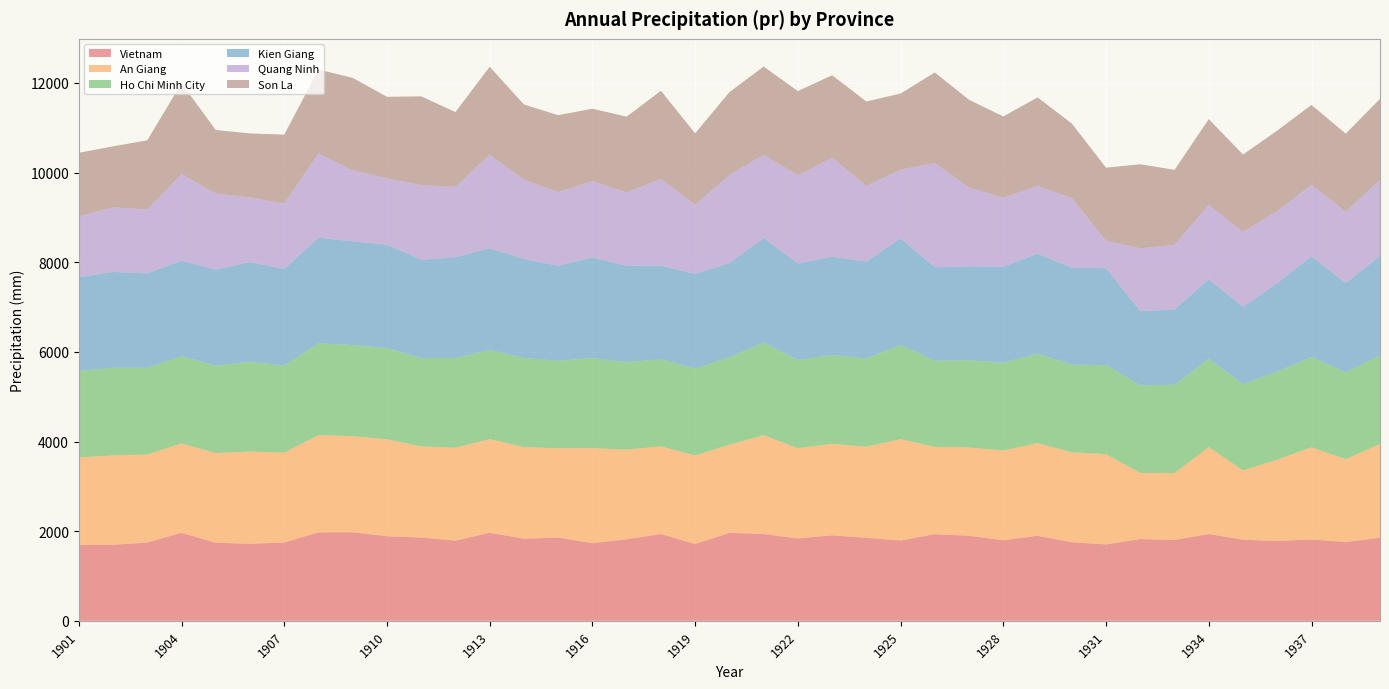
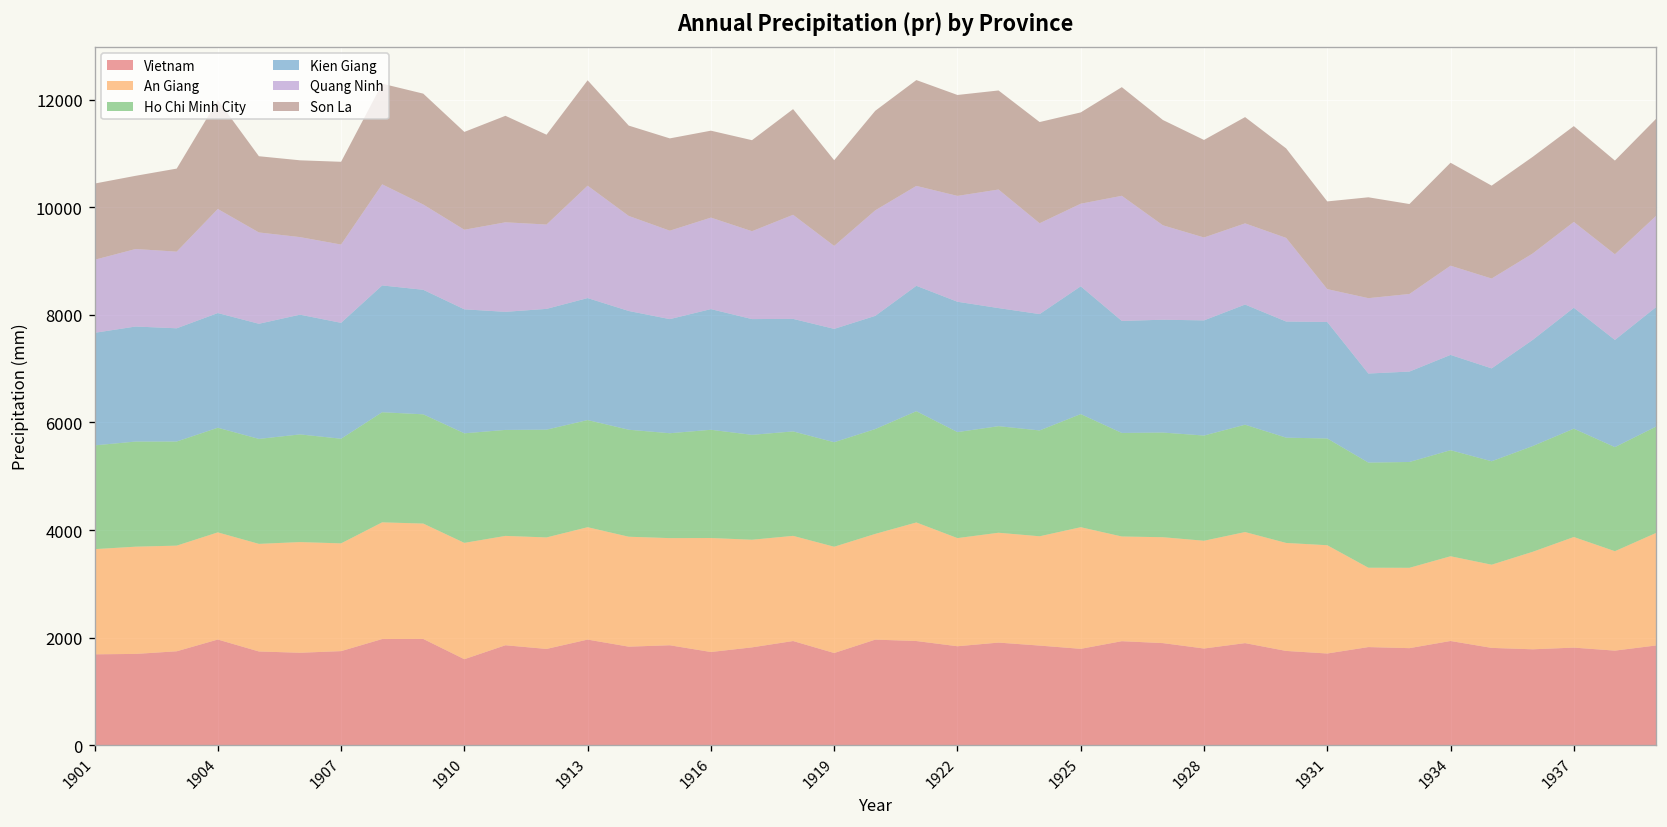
Vietnam, 1910: 1900 -> 1600
Kien Giang, 1922: 2200 -> 2400
An Giang, 1934: 1900 -> 1600
